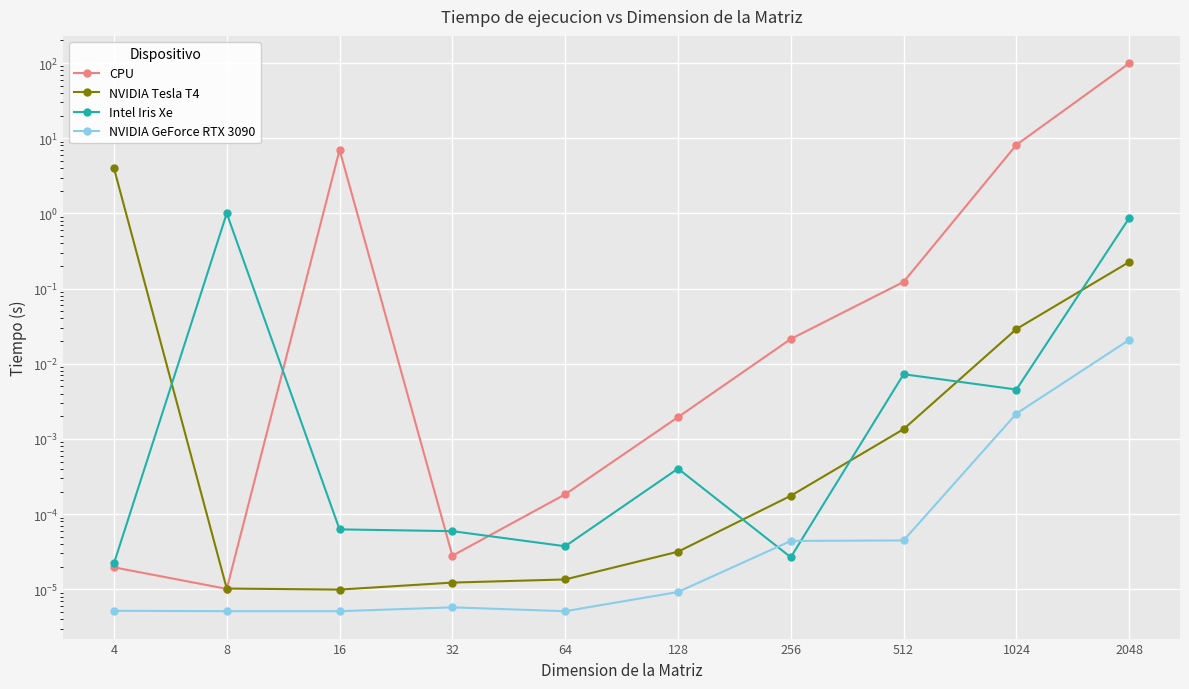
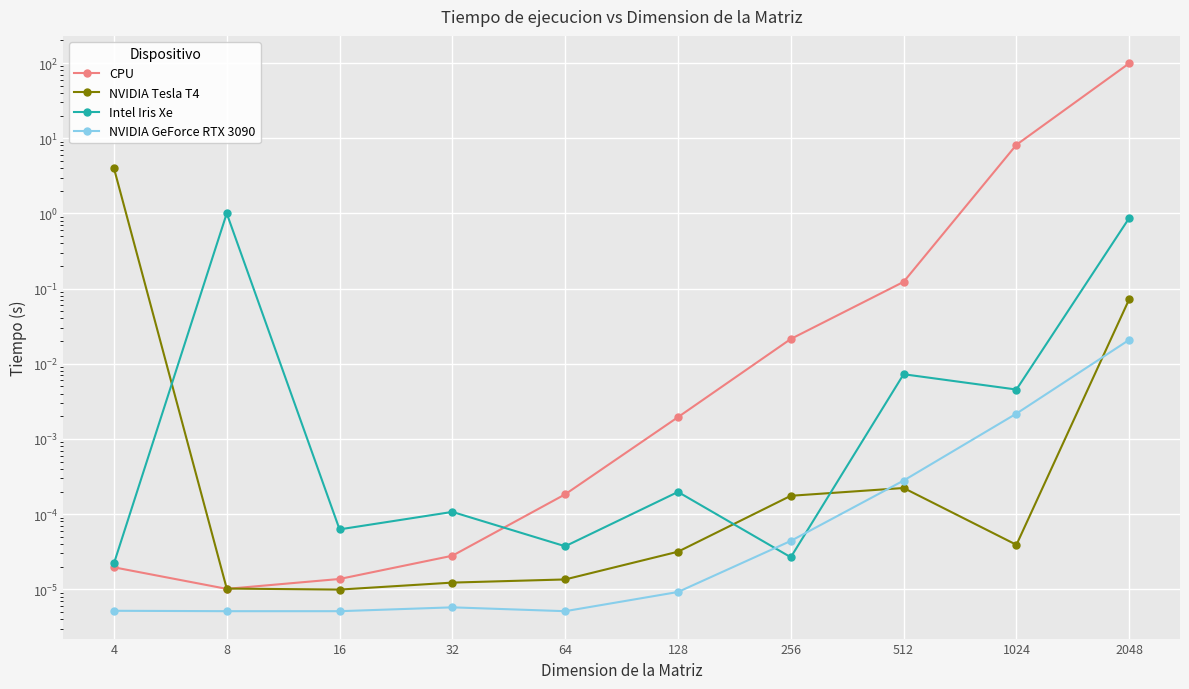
CPU, 16: 7 -> 0
Intel Iris Xe, 32: 0.00006 -> 0.00011
Intel Iris Xe, 128: 0.0004 -> 0.00020
NVIDIA Tesla T4, 512: 0.0014 -> 0.00022
NVIDIA GeForce RTX 3090, 512: 0.00004 -> 0.00028
NVIDIA Tesla T4, 1024: 0.029 -> 0.00004
NVIDIA Tesla T4, 2048: 0.23 -> 0.07
